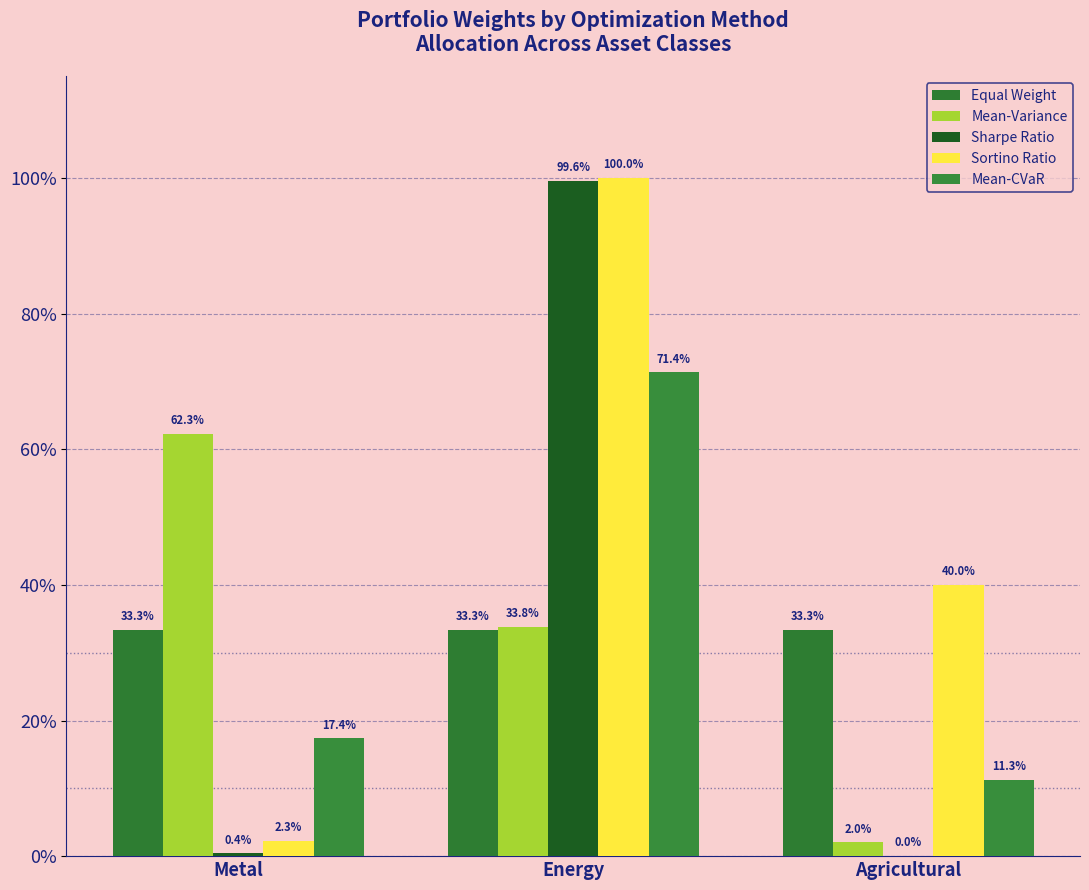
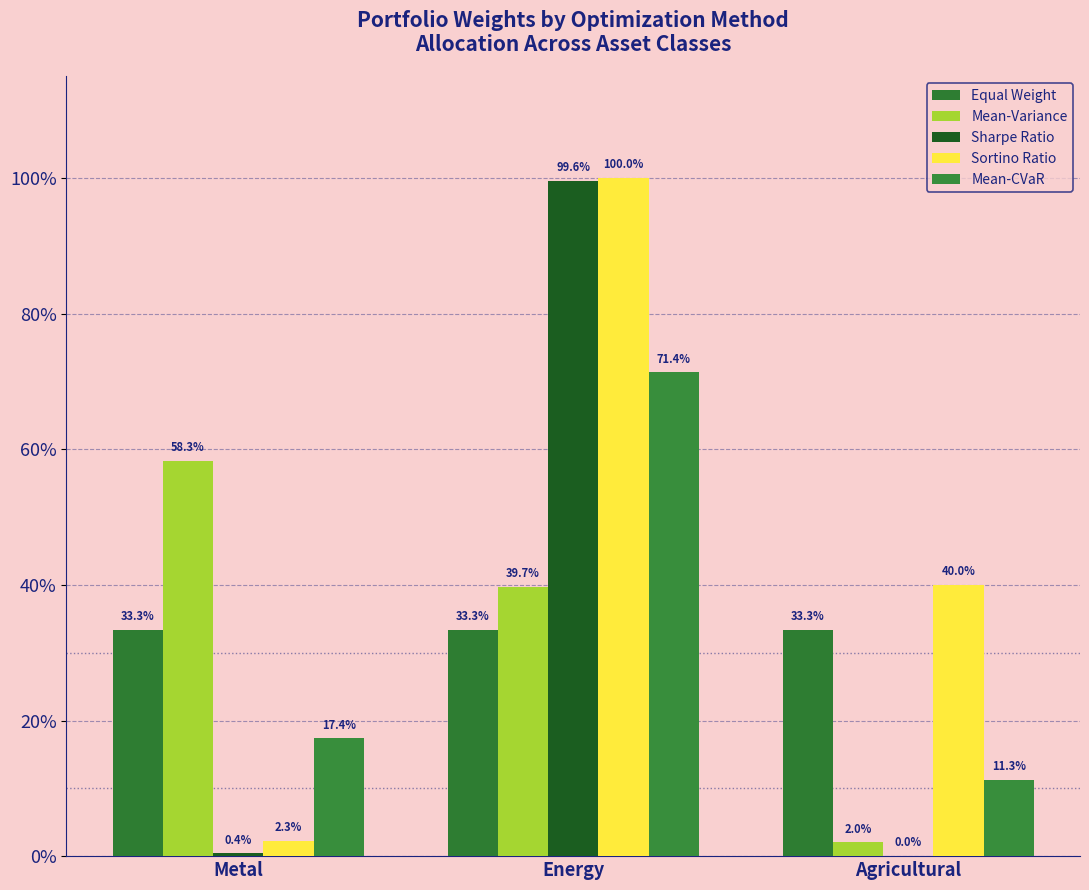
Mean-Variance, Metal: 62.3% -> 58.3%
Mean-Variance, Energy: 33.8% -> 39.7%
